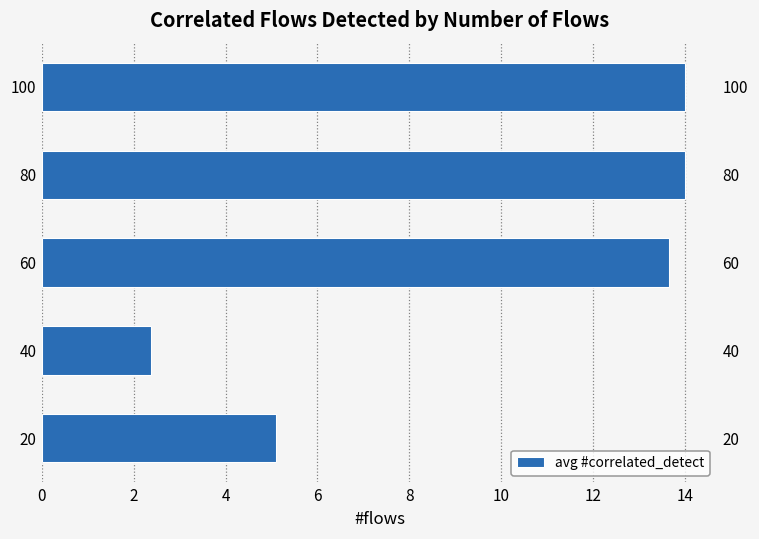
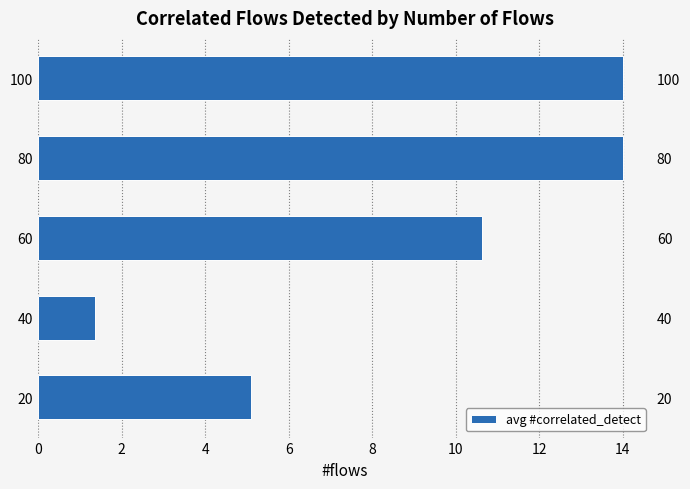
60: 13.6 -> 10.6
40: 2.4 -> 1.4
